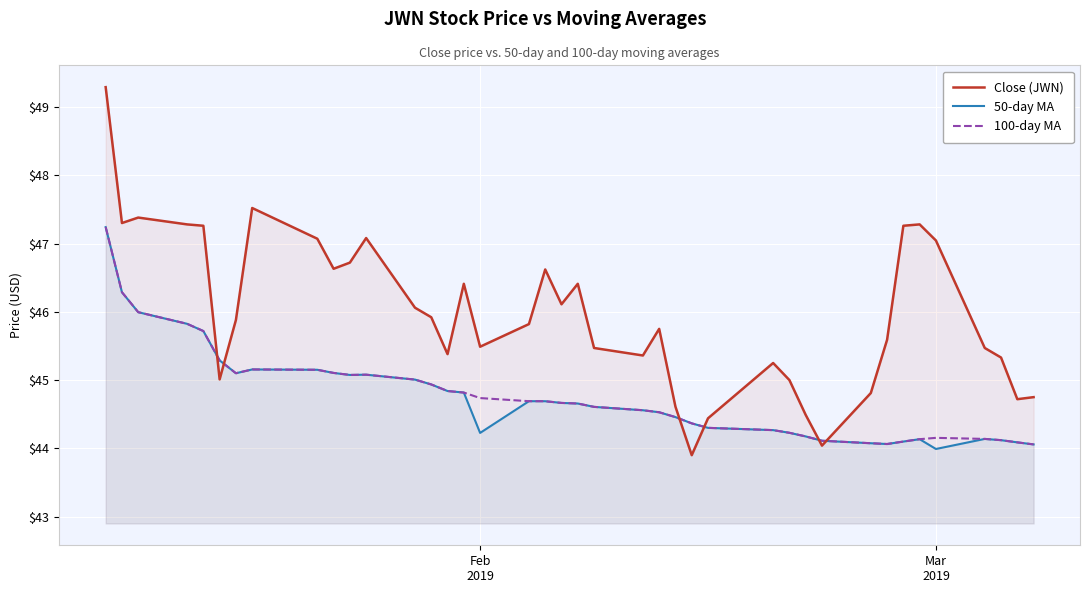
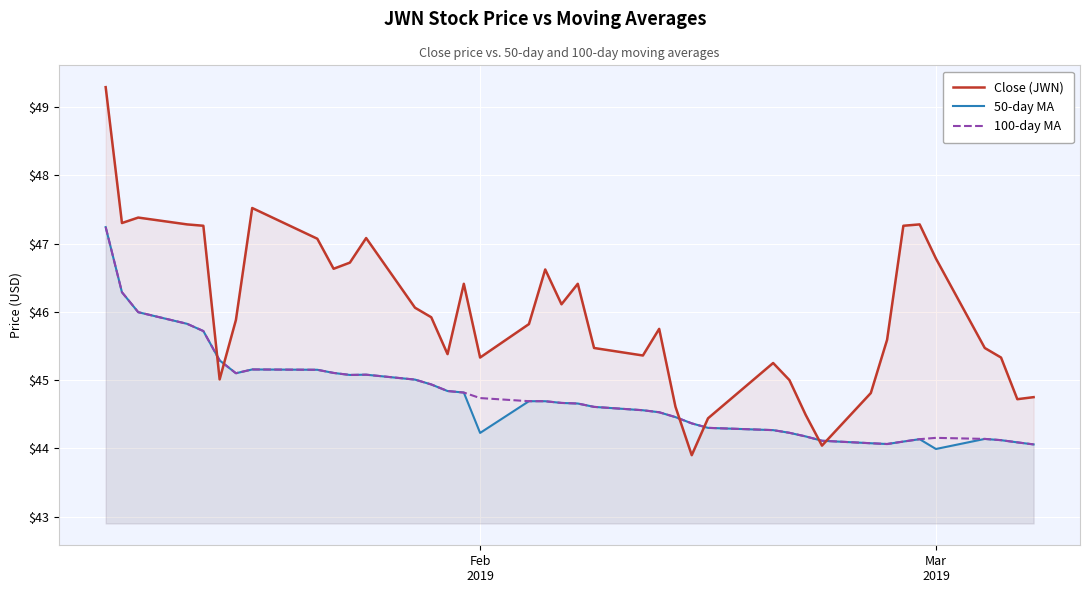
Close (JWN), Feb 2019: $45.5 -> $45.3
Close (JWN), Mar 2019: $47.0 -> $46.8
